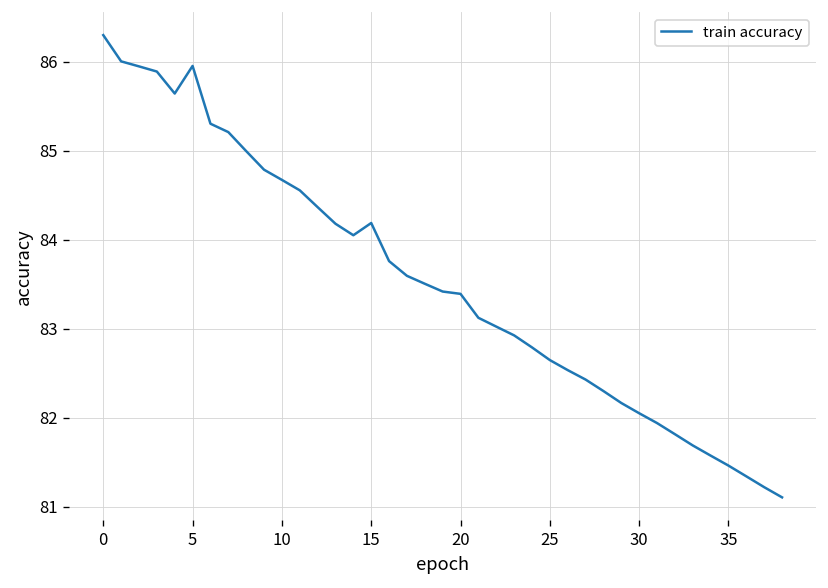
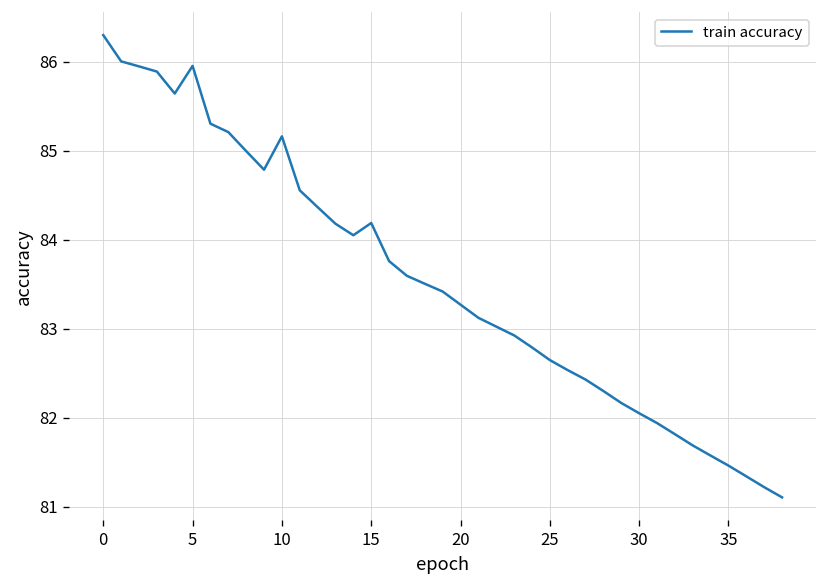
10: 84.7 -> 85.2
20: 83.4 -> 83.3
